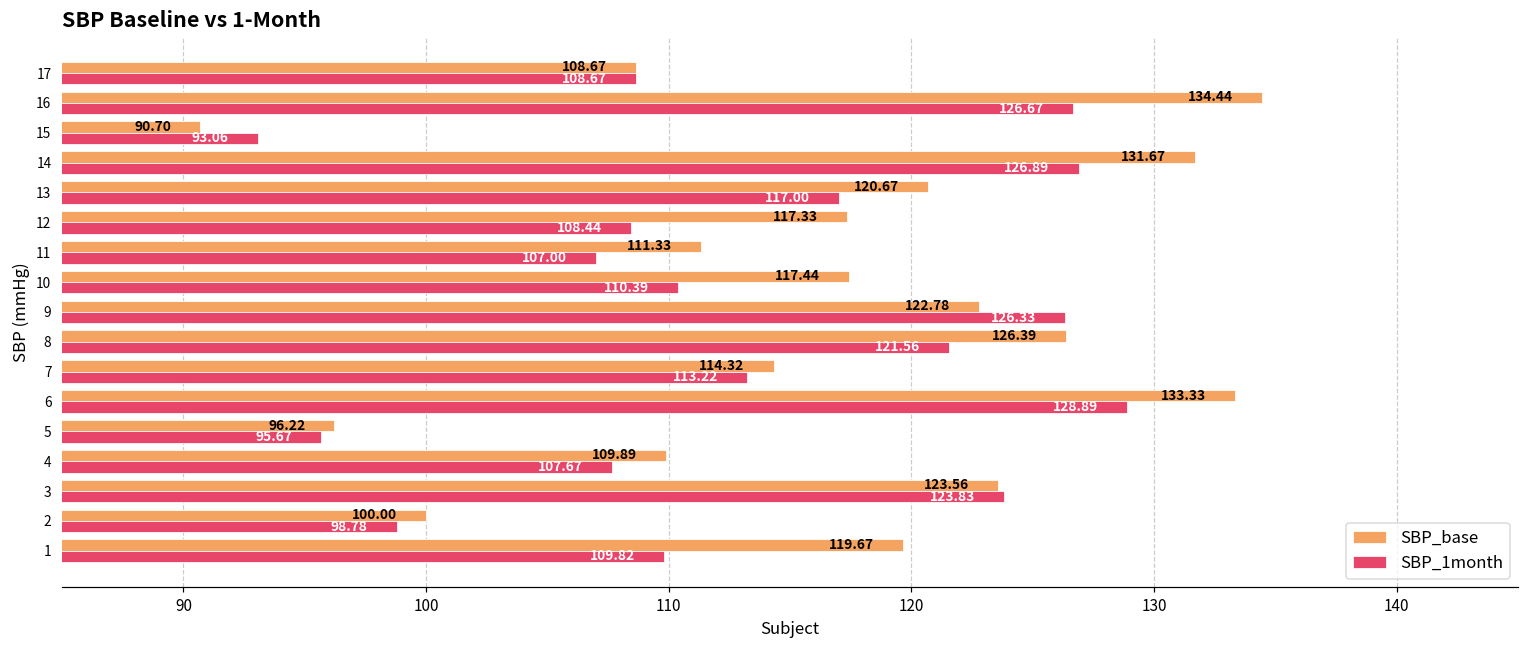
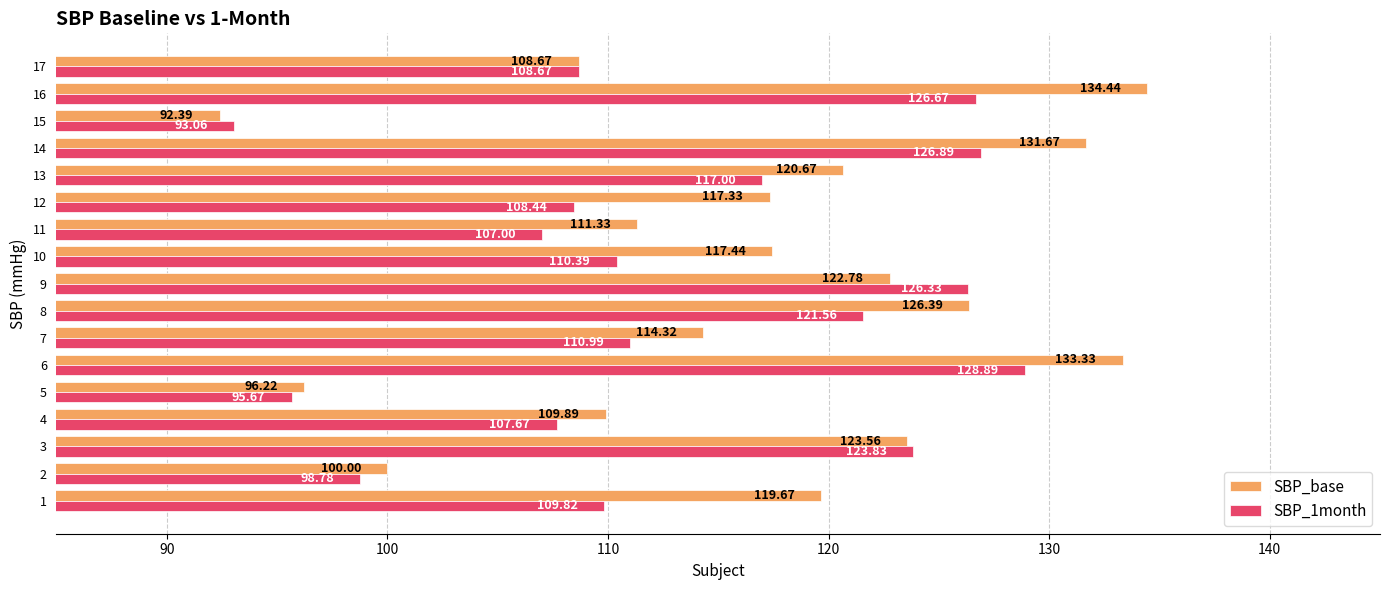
SBP_base, 15: 90.70 -> 92.39
SBP_1month, 7: 113.22 -> 110.99
